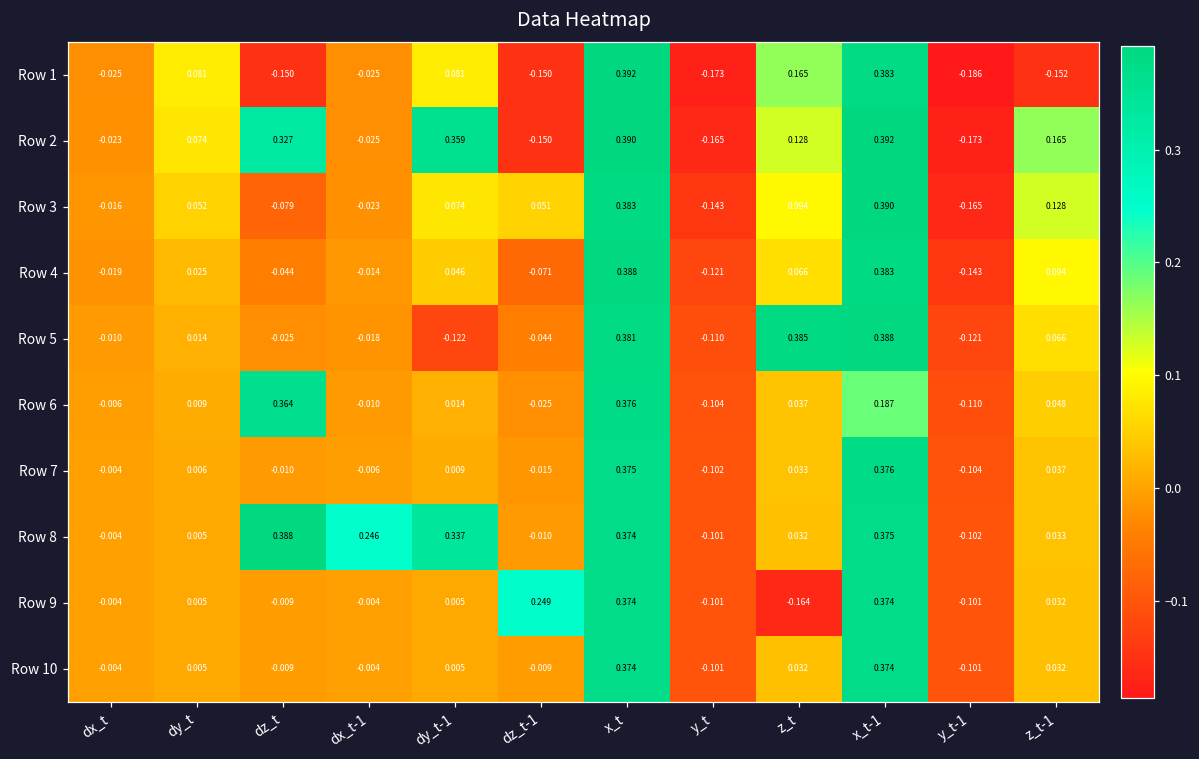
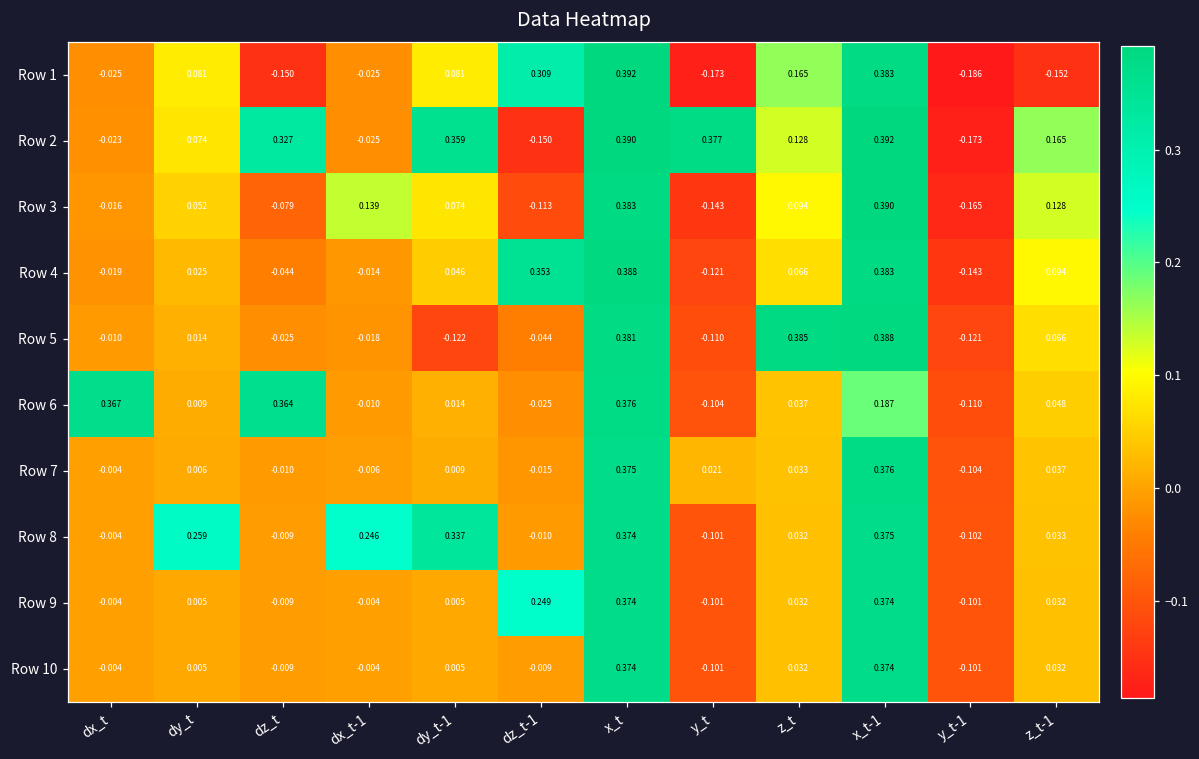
Row 1, dz_t-1: -0.150 -> 0.309
Row 2, y_t: -0.165 -> 0.377
Row 3, dx_t-1: -0.023 -> 0.139
Row 3, dz_t-1: 0.051 -> -0.113
Row 4, dz_t-1: -0.071 -> 0.353
Row 6, dx_t: -0.006 -> 0.367
Row 7, y_t: -0.102 -> 0.021
Row 8, dy_t: 0.005 -> 0.259
Row 8, dz_t: 0.388 -> -0.009
Row 9, z_t: -0.164 -> 0.032
